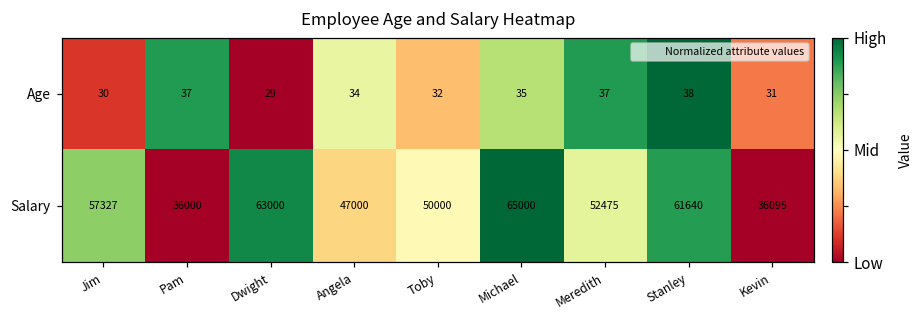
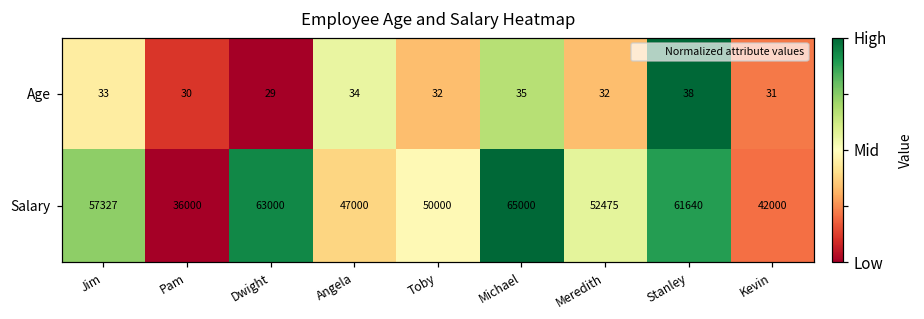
Age, Jim: 30 -> 33
Age, Pam: 37 -> 30
Age, Meredith: 37 -> 32
Salary, Kevin: 36095 -> 42000
